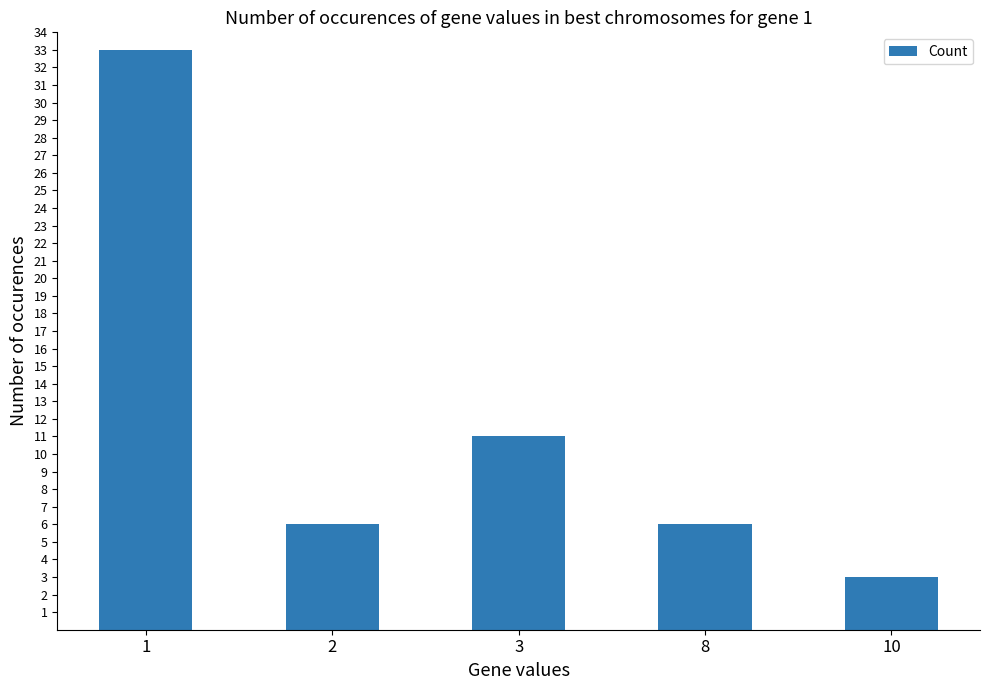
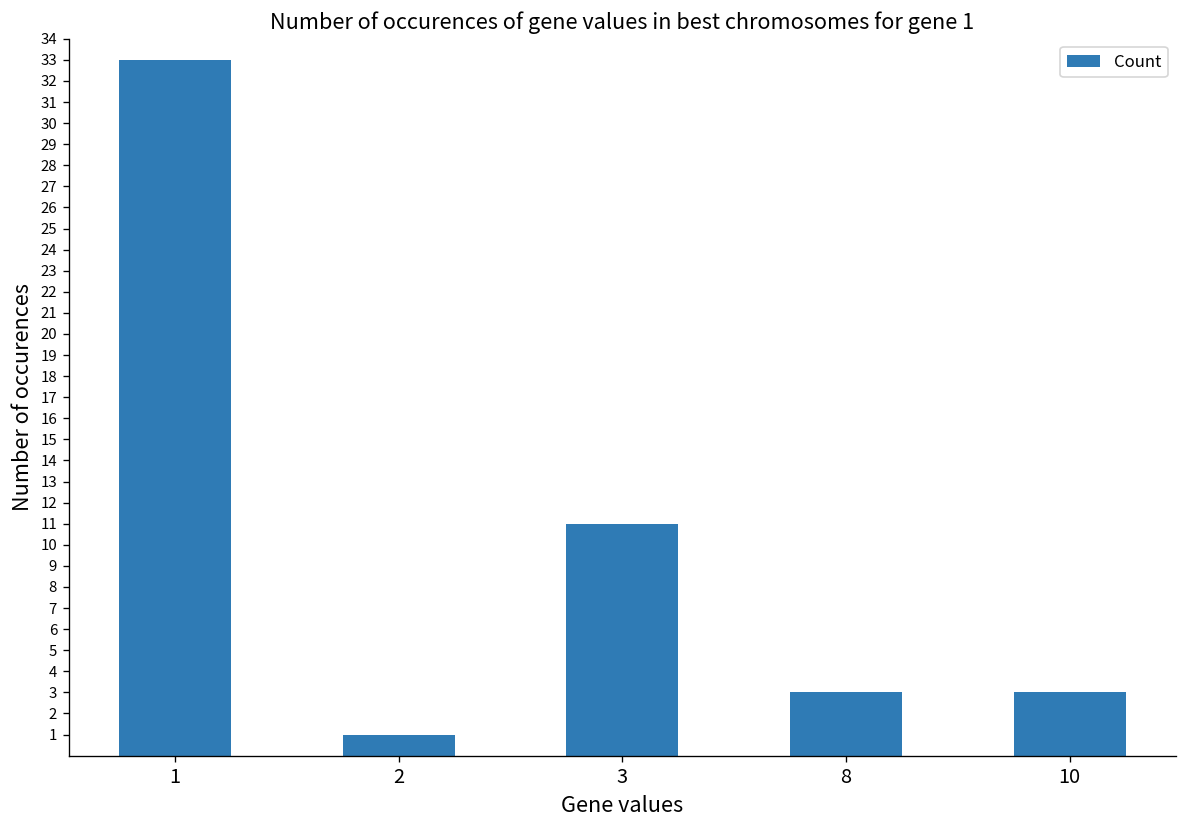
2: 6 -> 1
8: 6 -> 3
